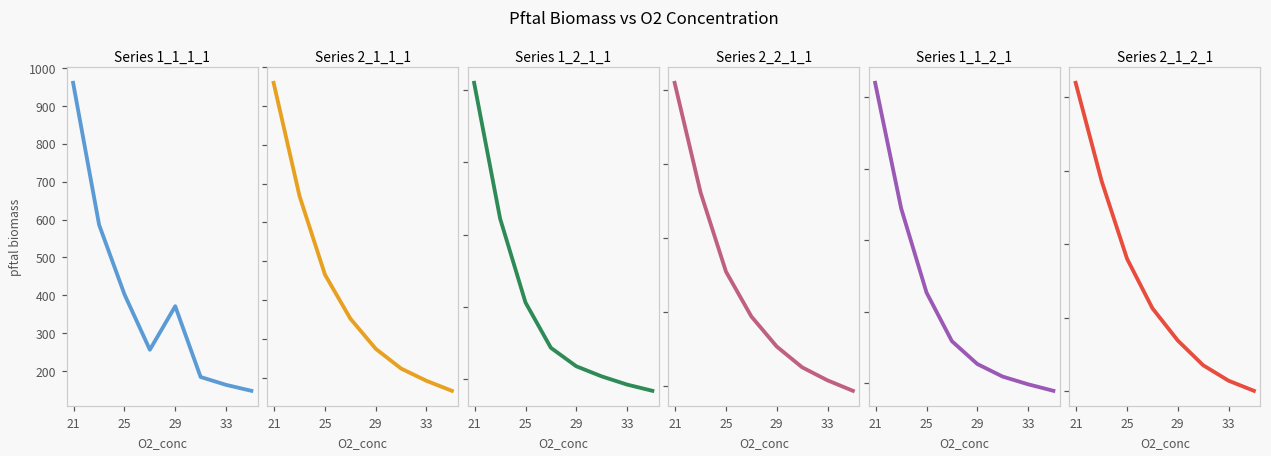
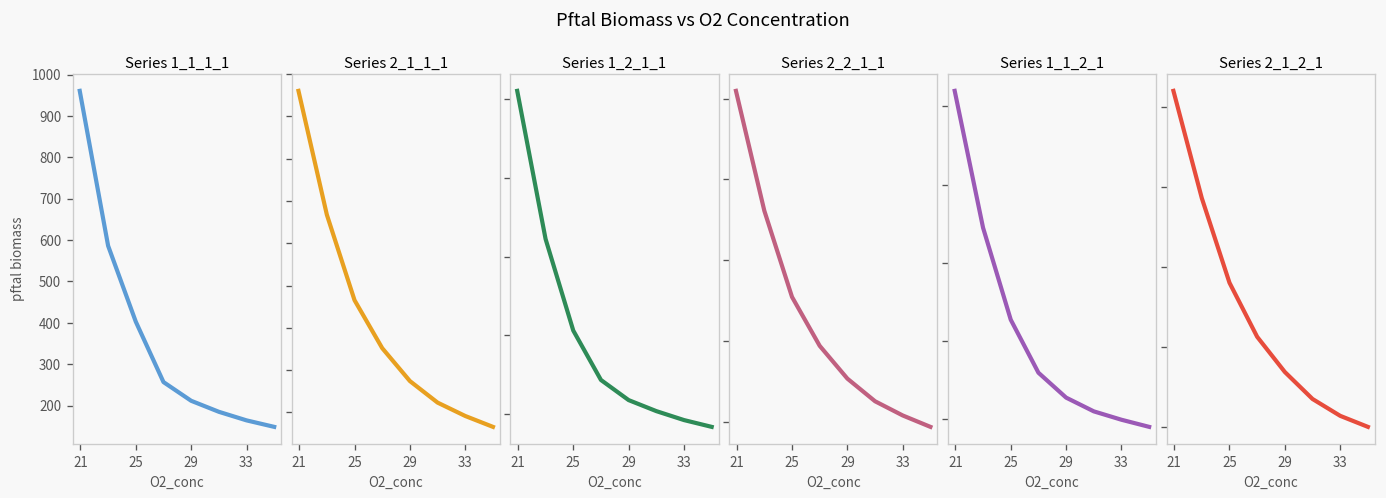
Series 1_1_1_1, 29: 370 -> 210
